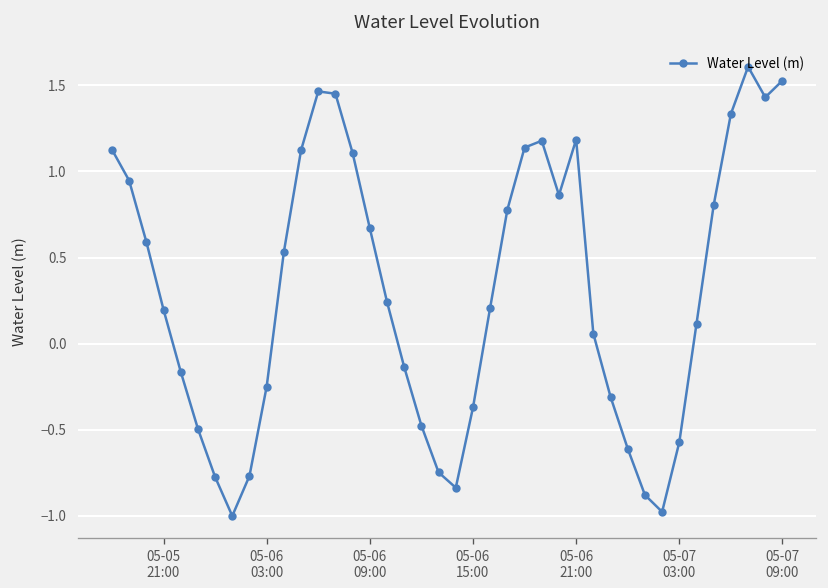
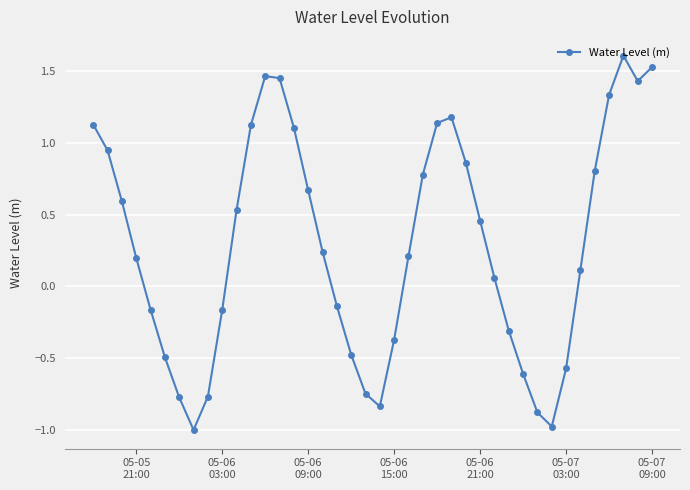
05-06 03:00: -0.25 -> -0.16
05-06 21:00: 1.19 -> 0.46
